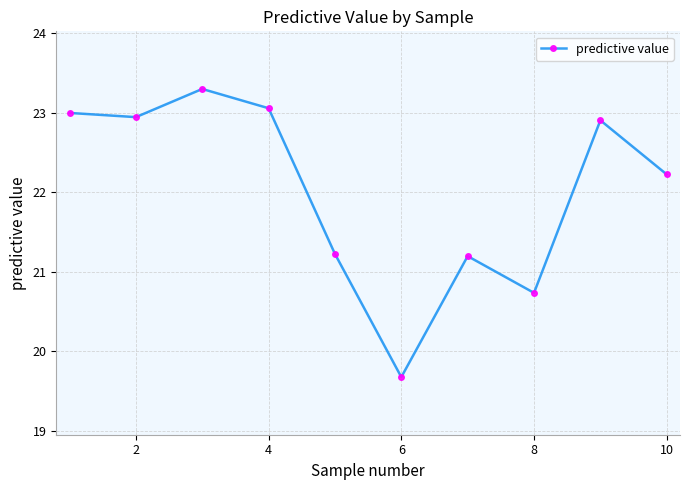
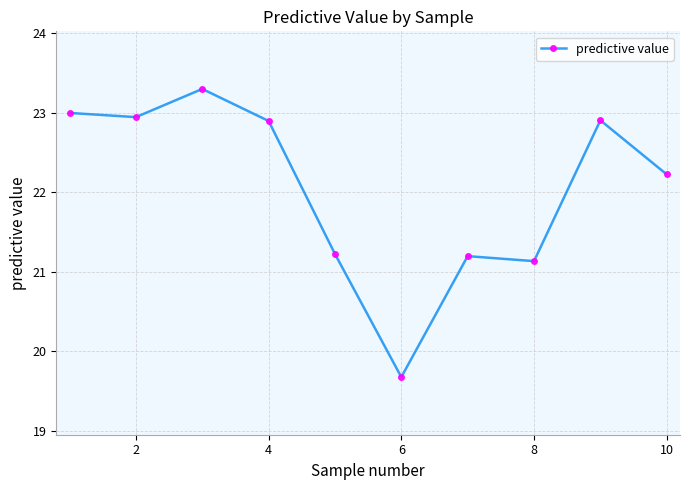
4: 23.1 -> 22.9
8: 20.7 -> 21.1
